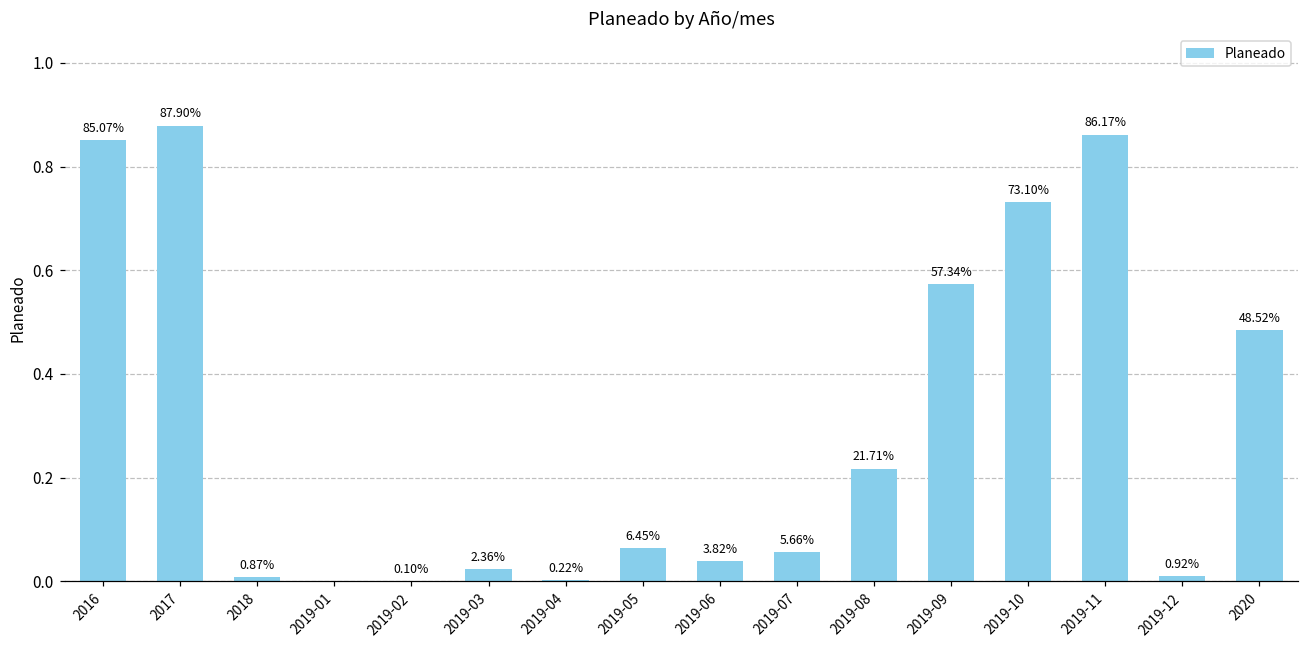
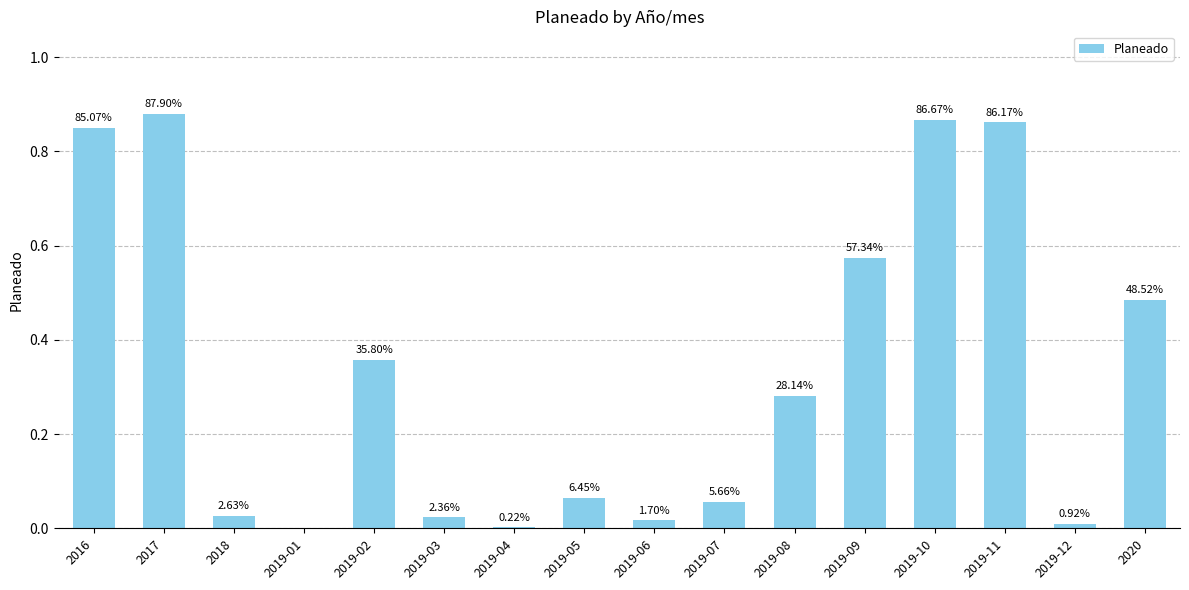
2018: 0.87% -> 2.63%
2019-02: 0.10% -> 35.80%
2019-06: 3.82% -> 1.70%
2019-08: 21.71% -> 28.14%
2019-10: 73.10% -> 86.67%
